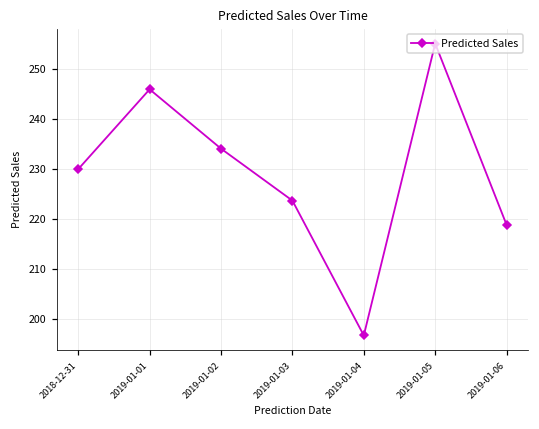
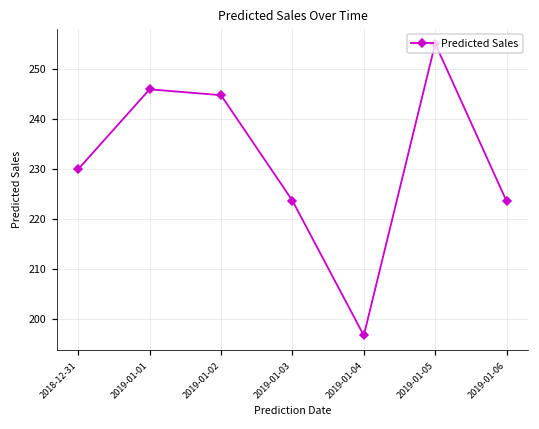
2019-01-02: 234 -> 245
2019-01-06: 219 -> 224
